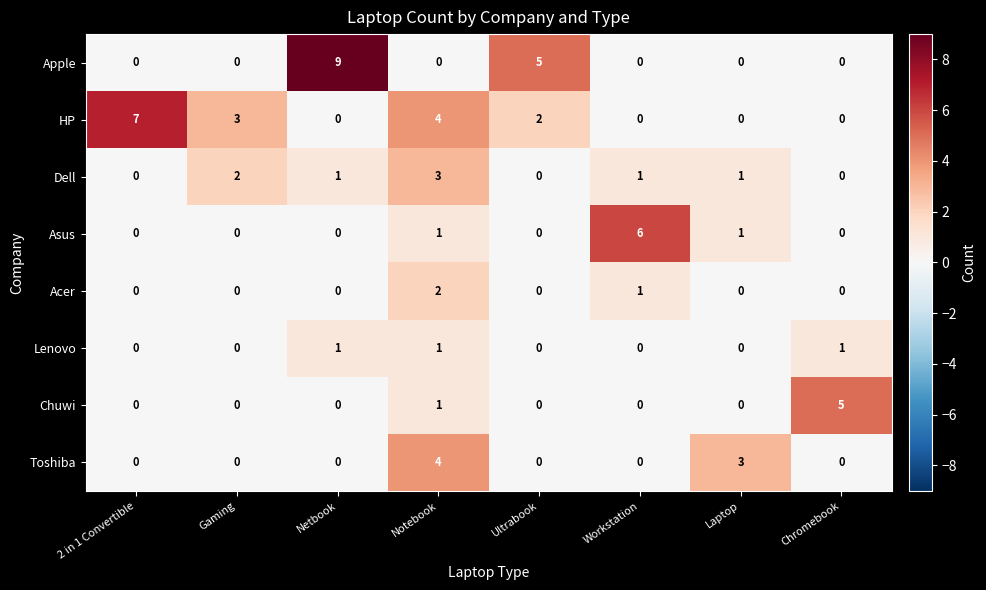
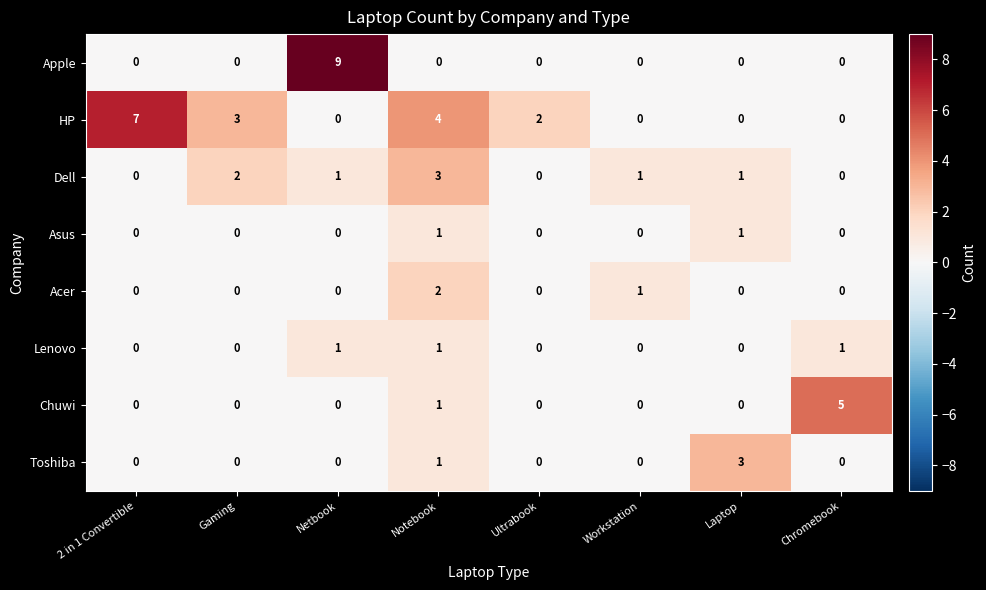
Apple, Ultrabook: 5 -> 0
Asus, Workstation: 6 -> 0
Toshiba, Notebook: 4 -> 1
